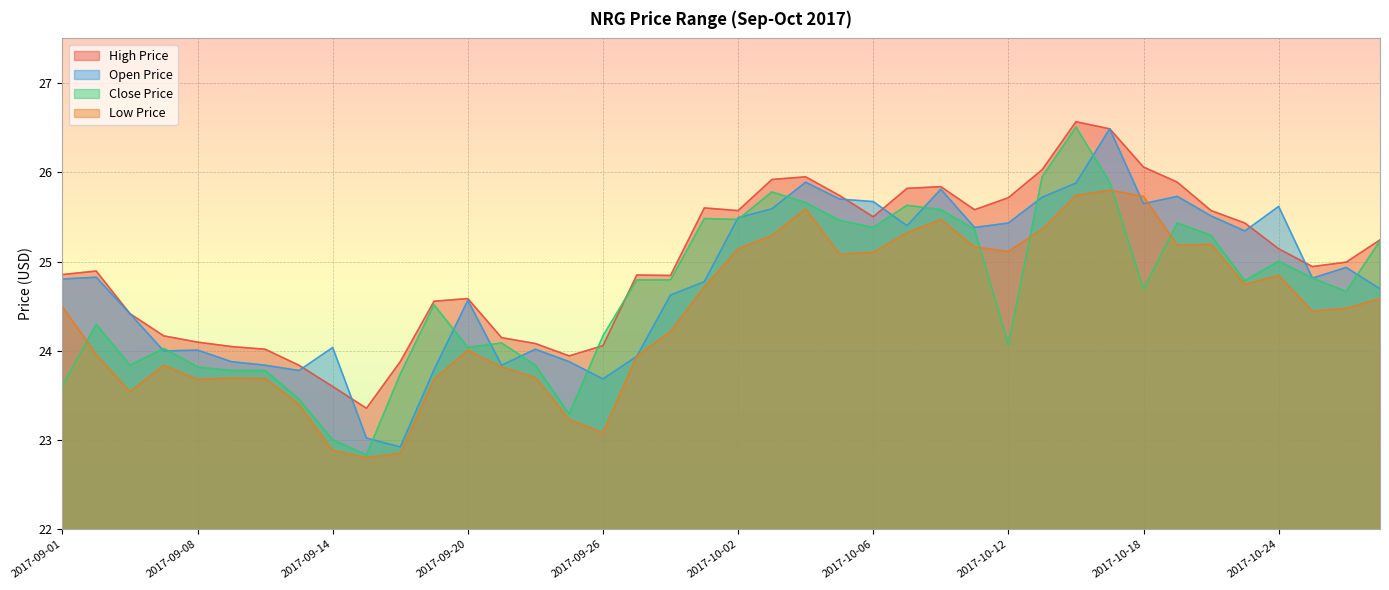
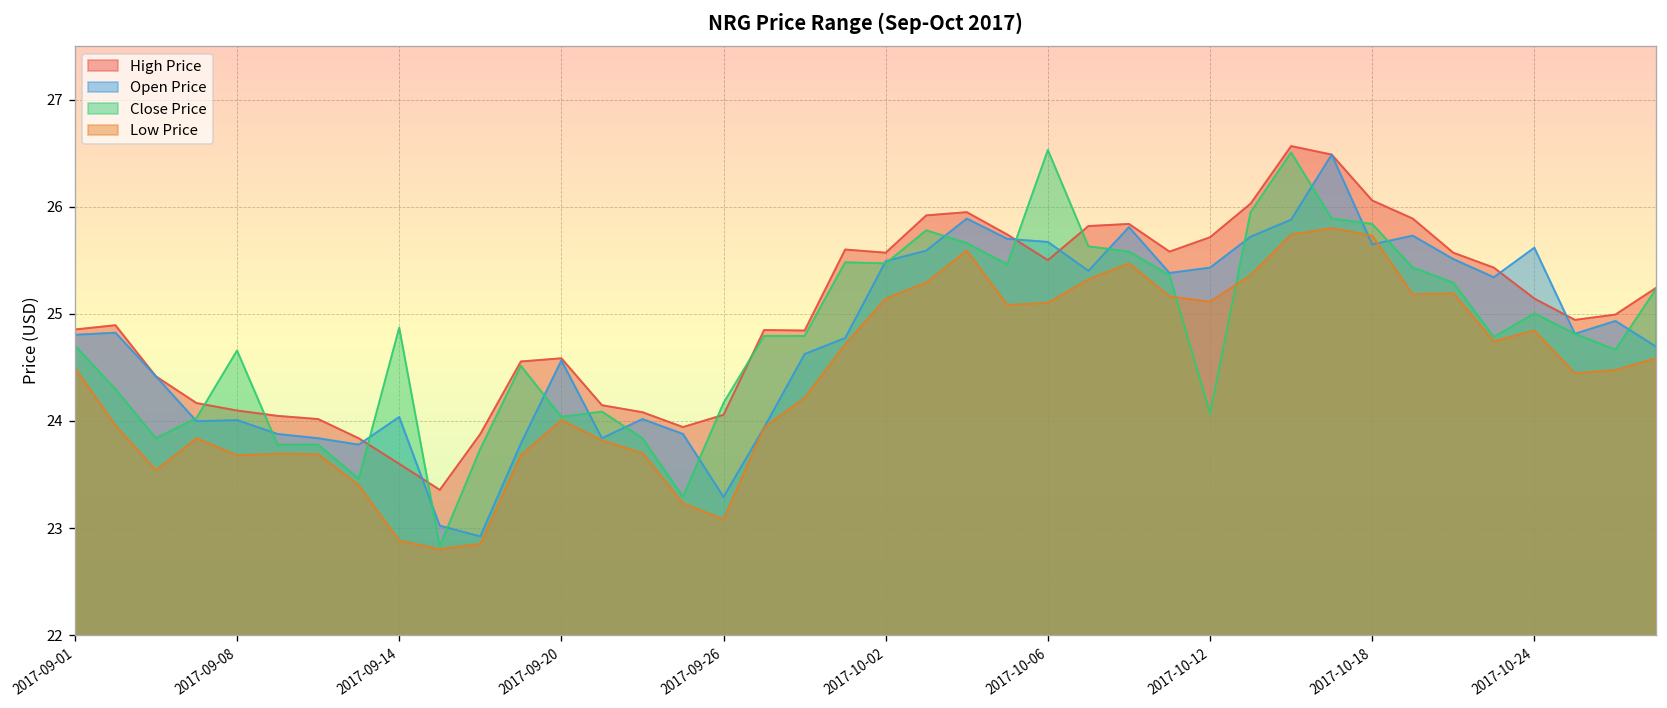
Close Price, 2017-09-01: 23.6 -> 24.7
Close Price, 2017-09-08: 23.8 -> 24.7
Close Price, 2017-09-14: 23.0 -> 24.9
Open Price, 2017-09-26: 23.7 -> 23.3
Close Price, 2017-10-06: 25.4 -> 26.5
Close Price, 2017-10-18: 24.7 -> 25.8
